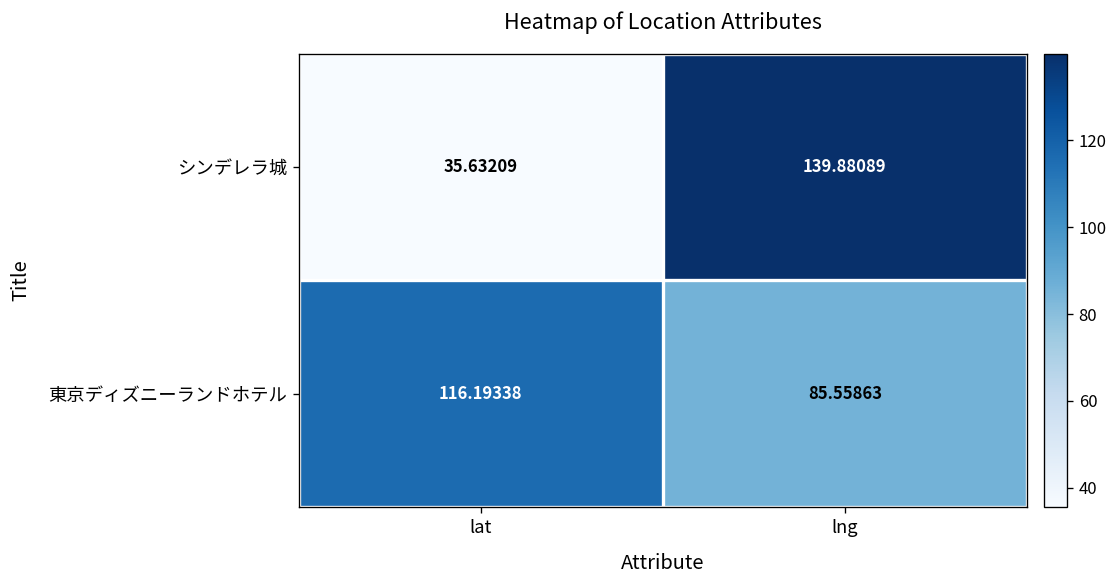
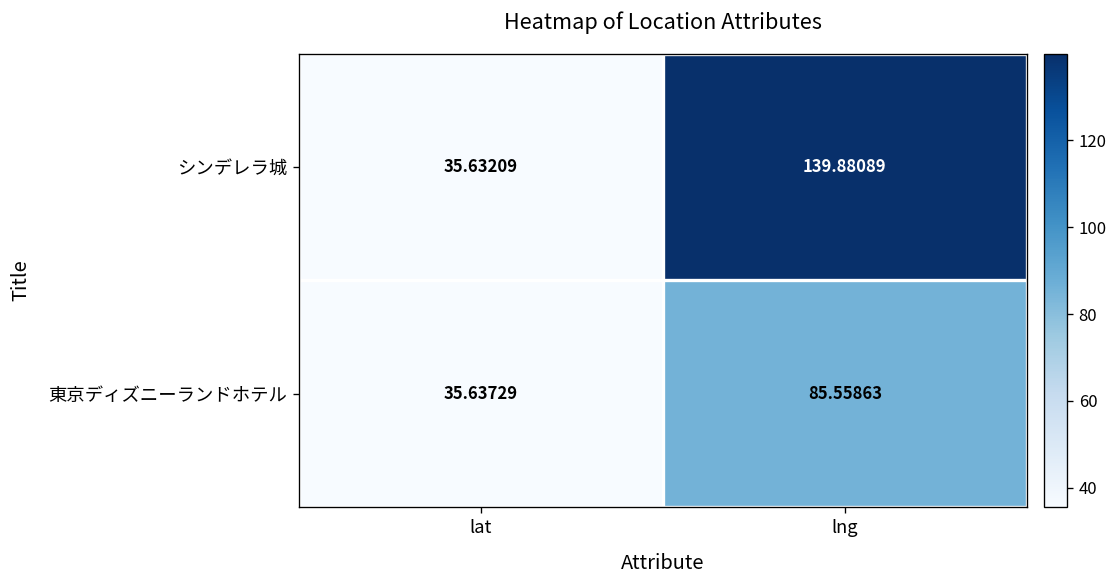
東京ディズニーランドホテル, lat: 116.19338 -> 35.63729
